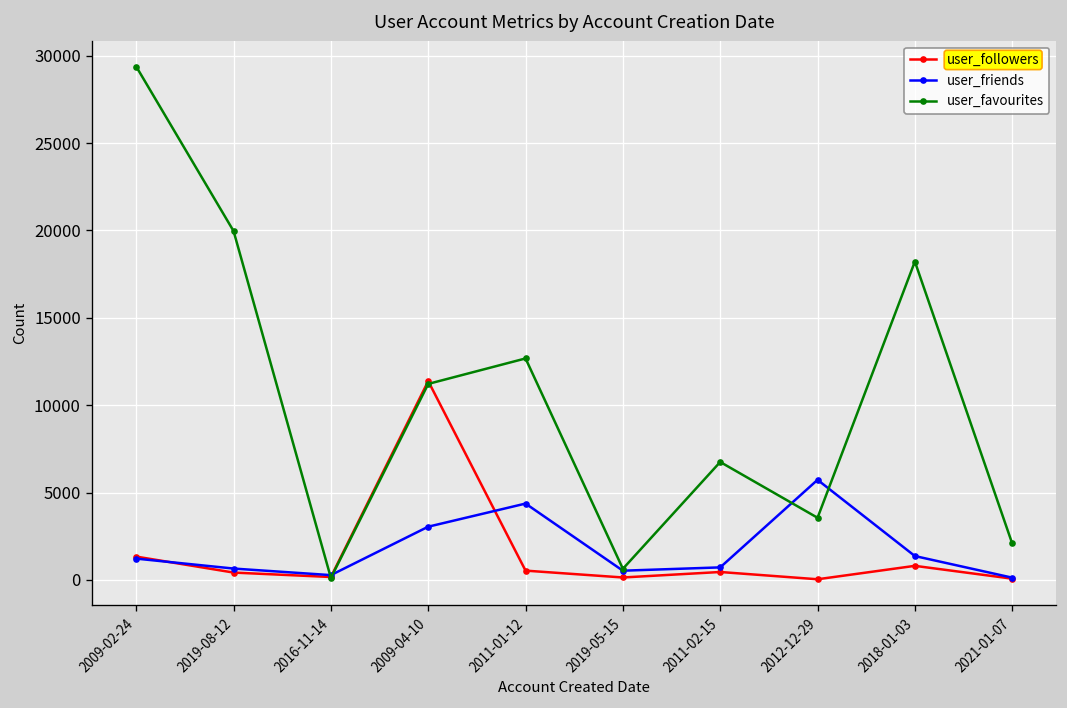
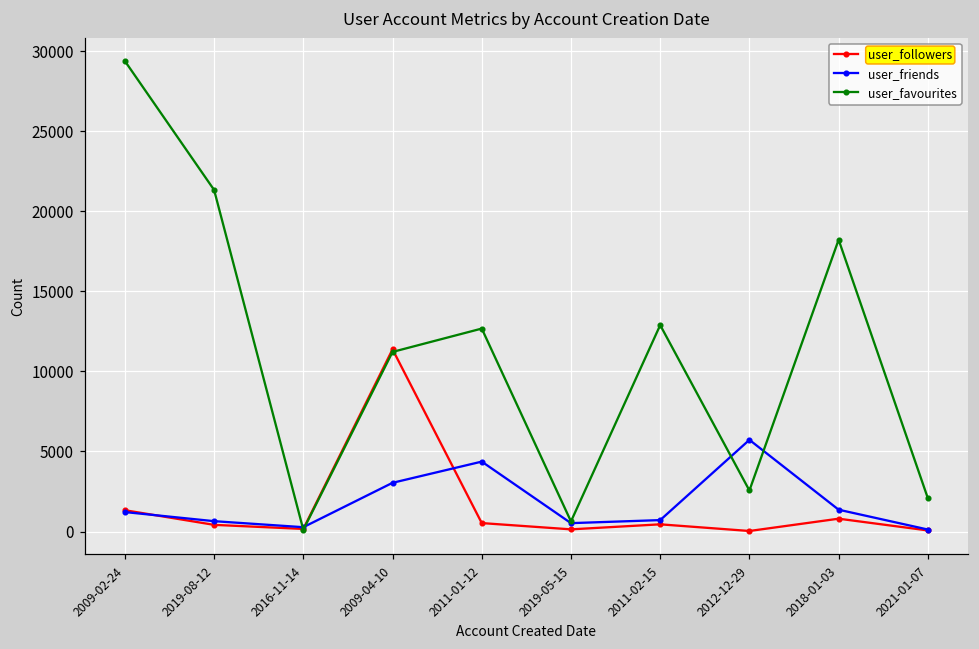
user_favourites, 2019-08-12: 20000 -> 21300
user_favourites, 2011-02-15: 6700 -> 12900
user_favourites, 2012-12-29: 3600 -> 2600
